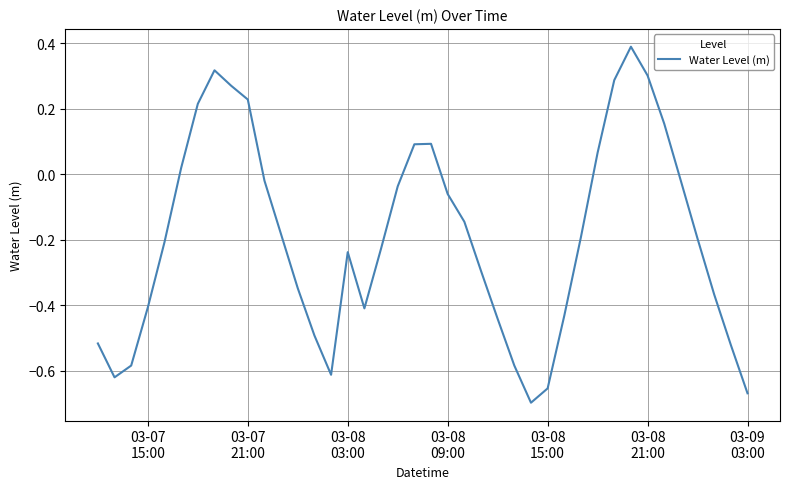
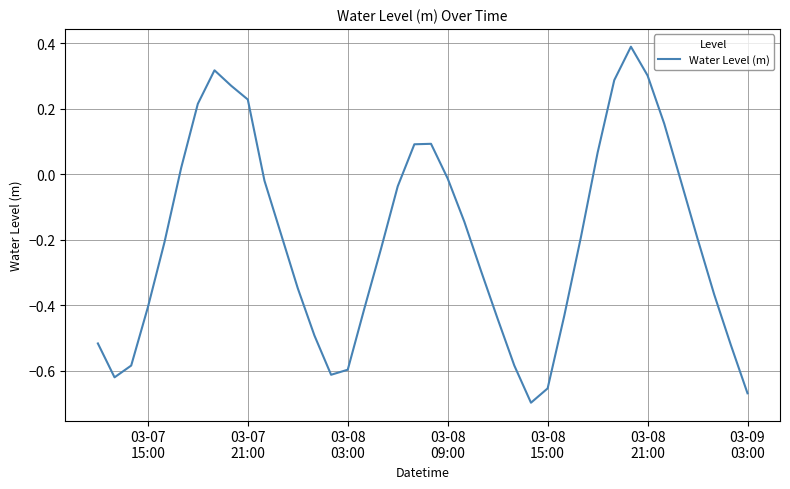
03-08 03:00: -0.24 -> -0.60
03-08 09:00: -0.06 -> -0.01
